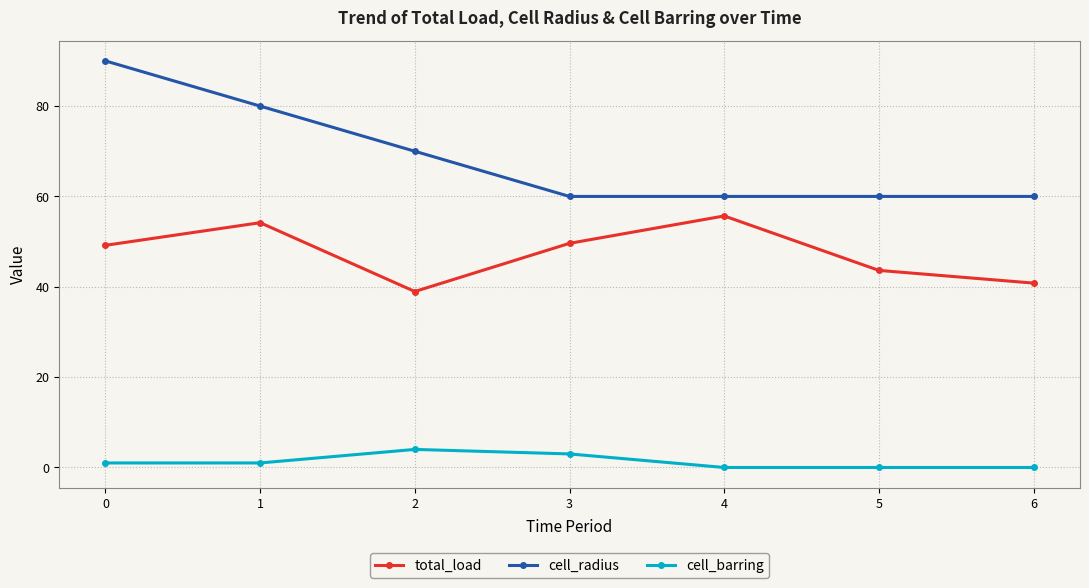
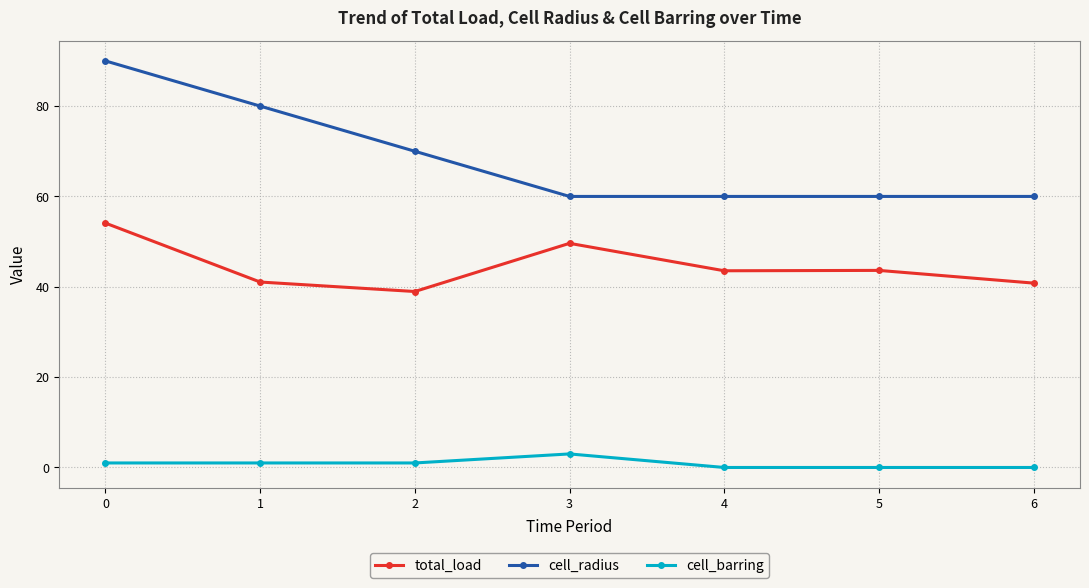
total_load, 0: 49 -> 54
total_load, 1: 54 -> 41
cell_barring, 2: 4 -> 1
total_load, 4: 56 -> 44
